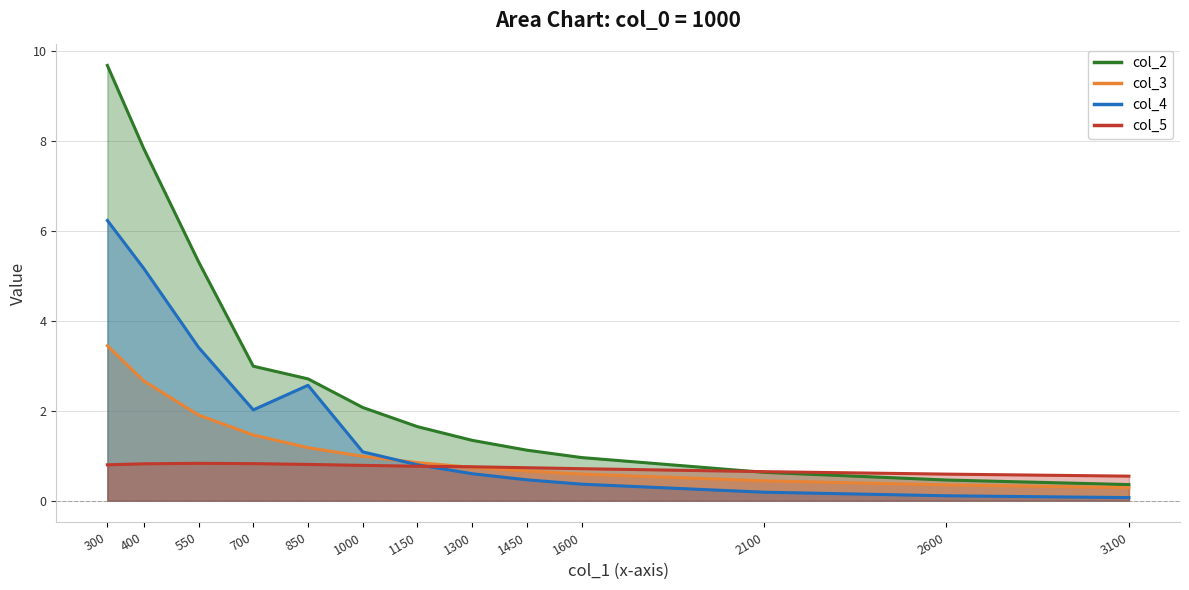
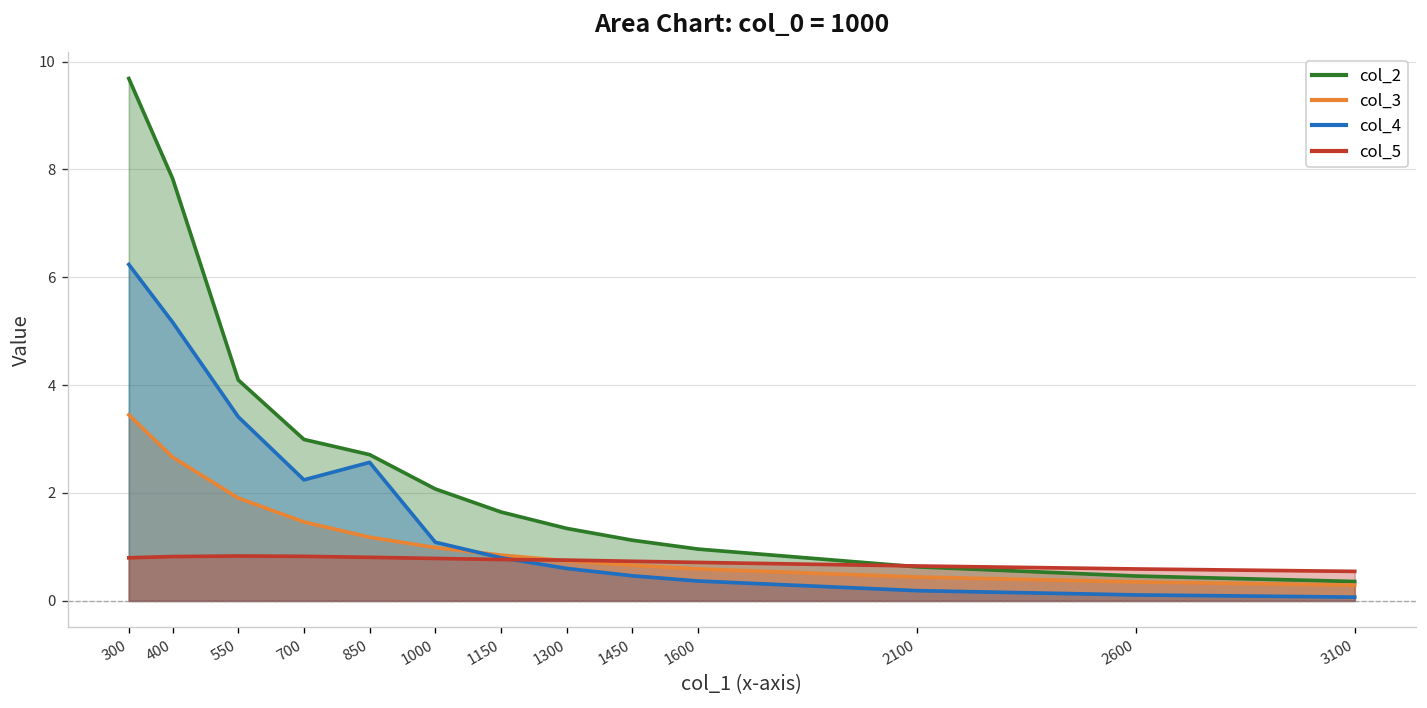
col_2, 550: 5.3 -> 4.1
col_4, 700: 2.0 -> 2.2
